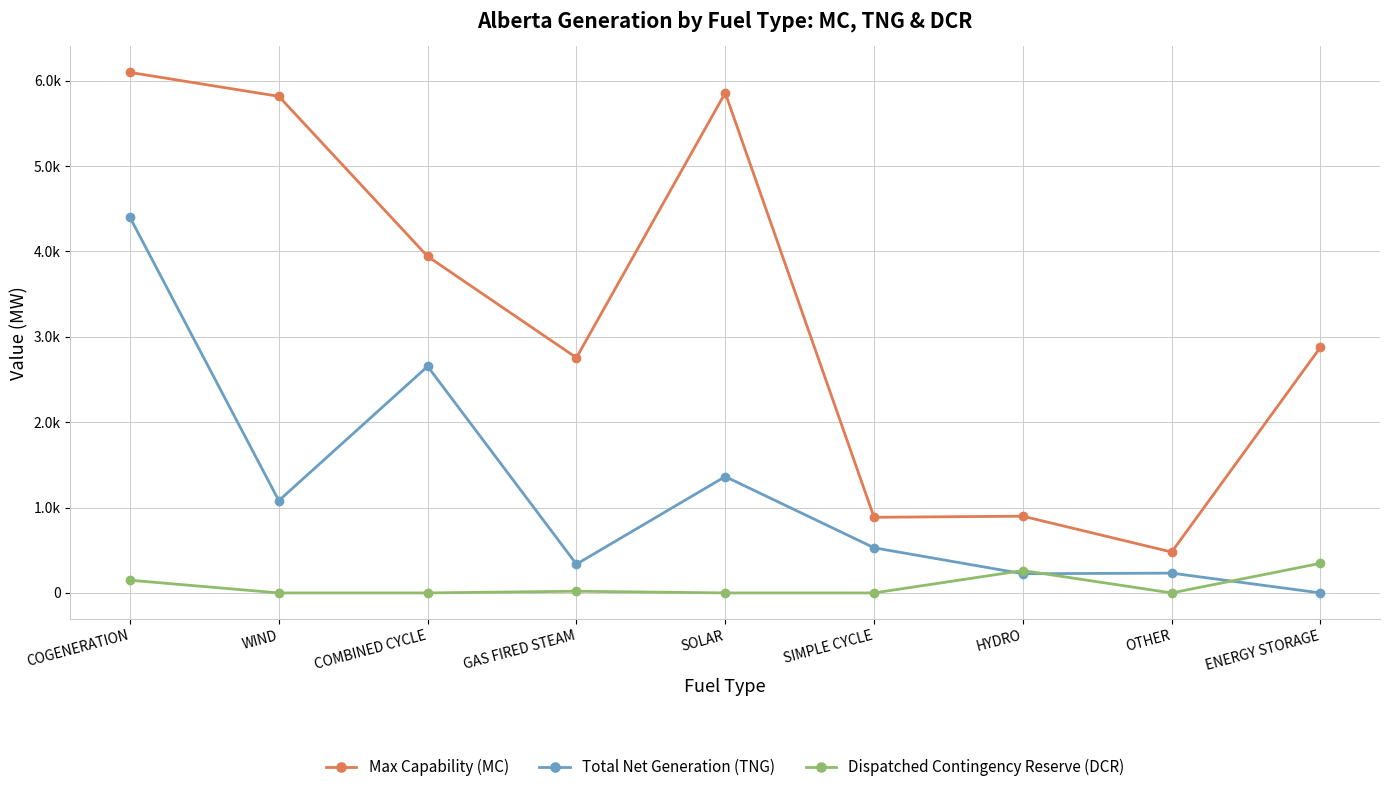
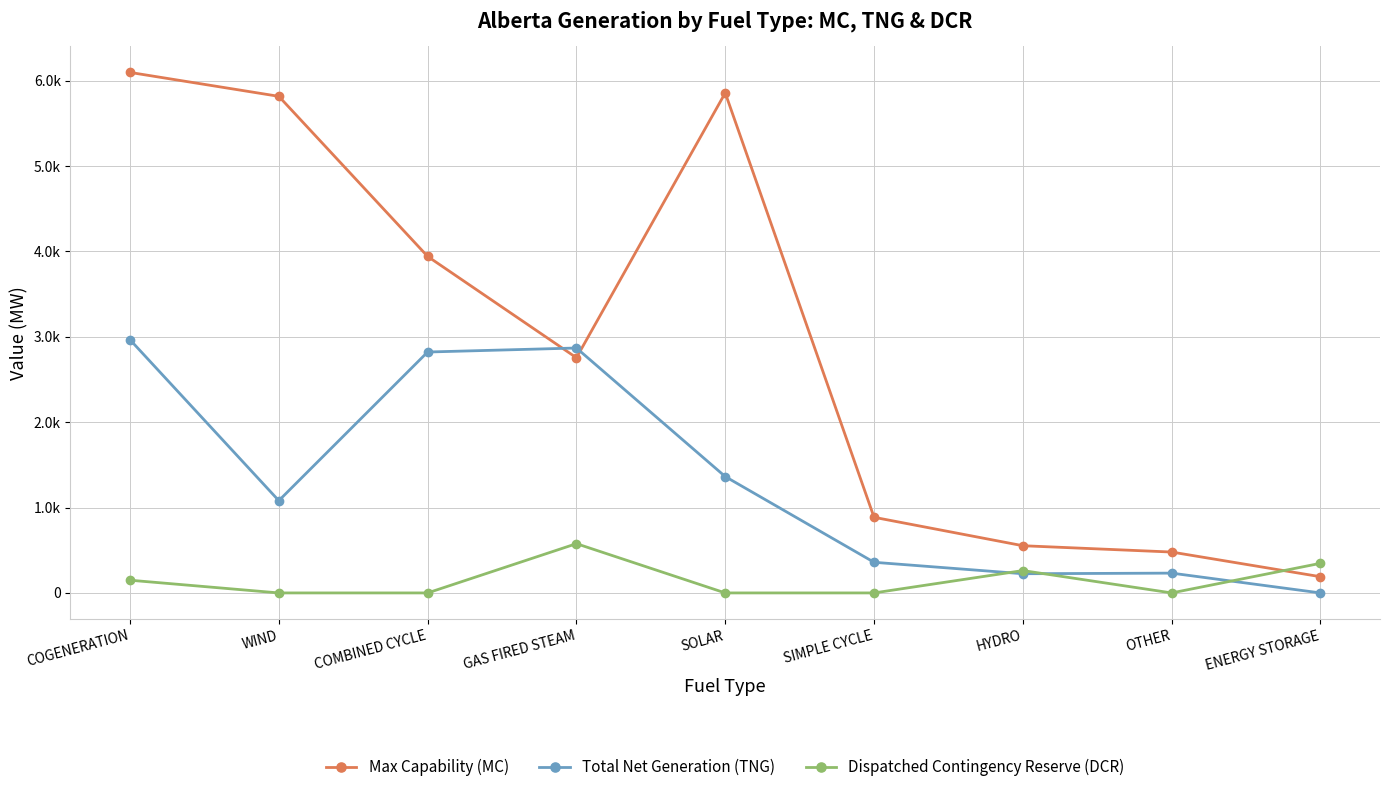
Total Net Generation (TNG), COGENERATION: 4400 -> 3000
Total Net Generation (TNG), COMBINED CYCLE: 2700 -> 2800
Total Net Generation (TNG), GAS FIRED STEAM: 300 -> 2900
Dispatched Contingency Reserve (DCR), GAS FIRED STEAM: 0 -> 600
Total Net Generation (TNG), SIMPLE CYCLE: 500 -> 400
Max Capability (MC), HYDRO: 900 -> 600
Max Capability (MC), ENERGY STORAGE: 2900 -> 200
